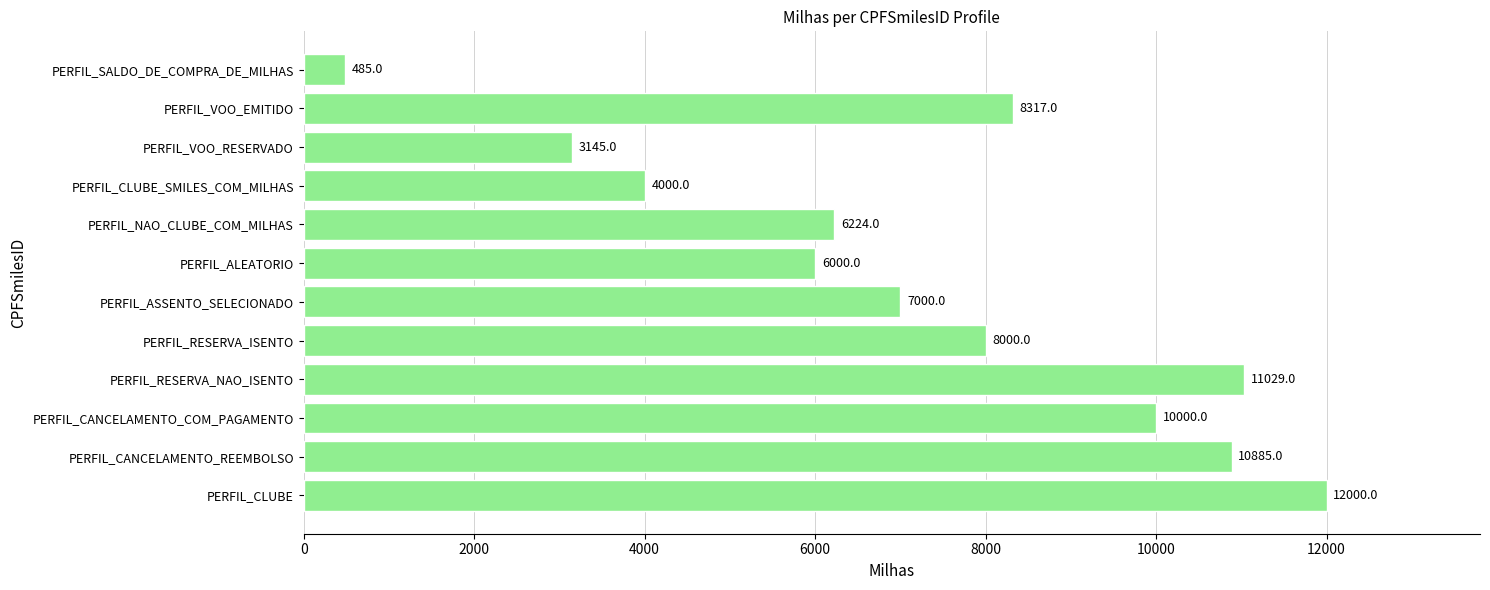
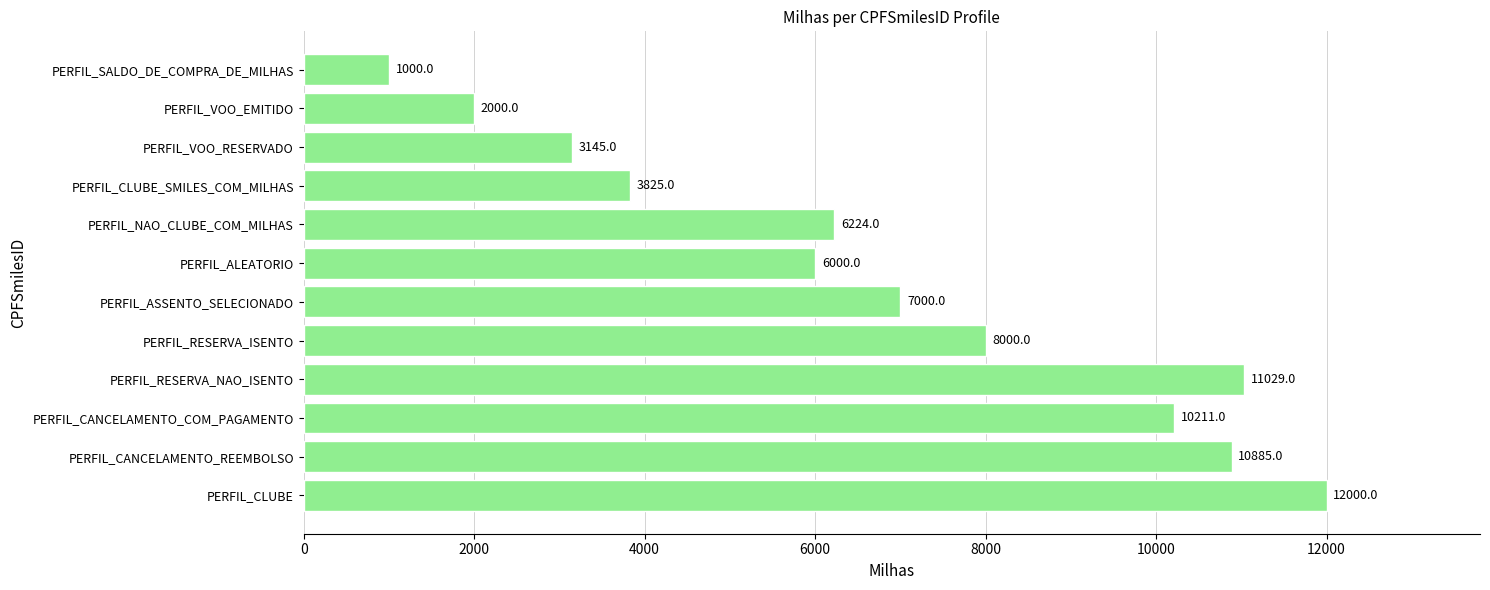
PERFIL_SALDO_DE_COMPRA_DE_MILHAS: 485.0 -> 1000.0
PERFIL_VOO_EMITIDO: 8317.0 -> 2000.0
PERFIL_CLUBE_SMILES_COM_MILHAS: 4000.0 -> 3825.0
PERFIL_CANCELAMENTO_COM_PAGAMENTO: 10000.0 -> 10211.0
